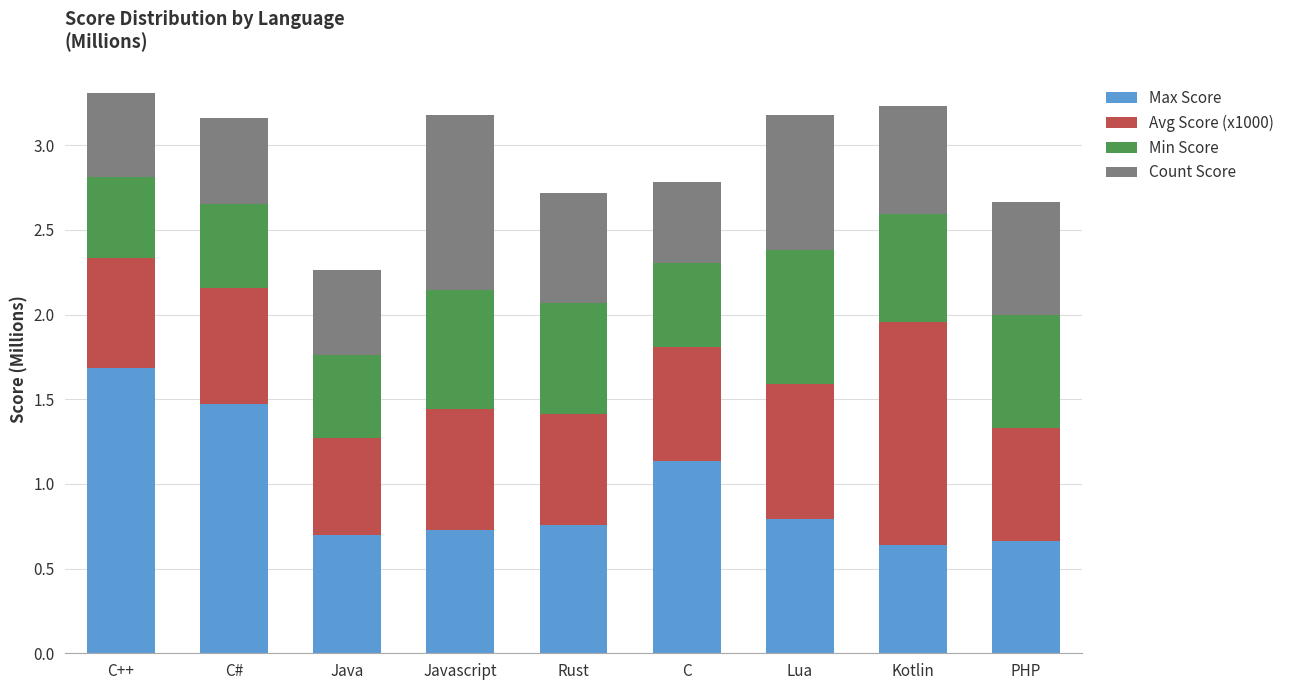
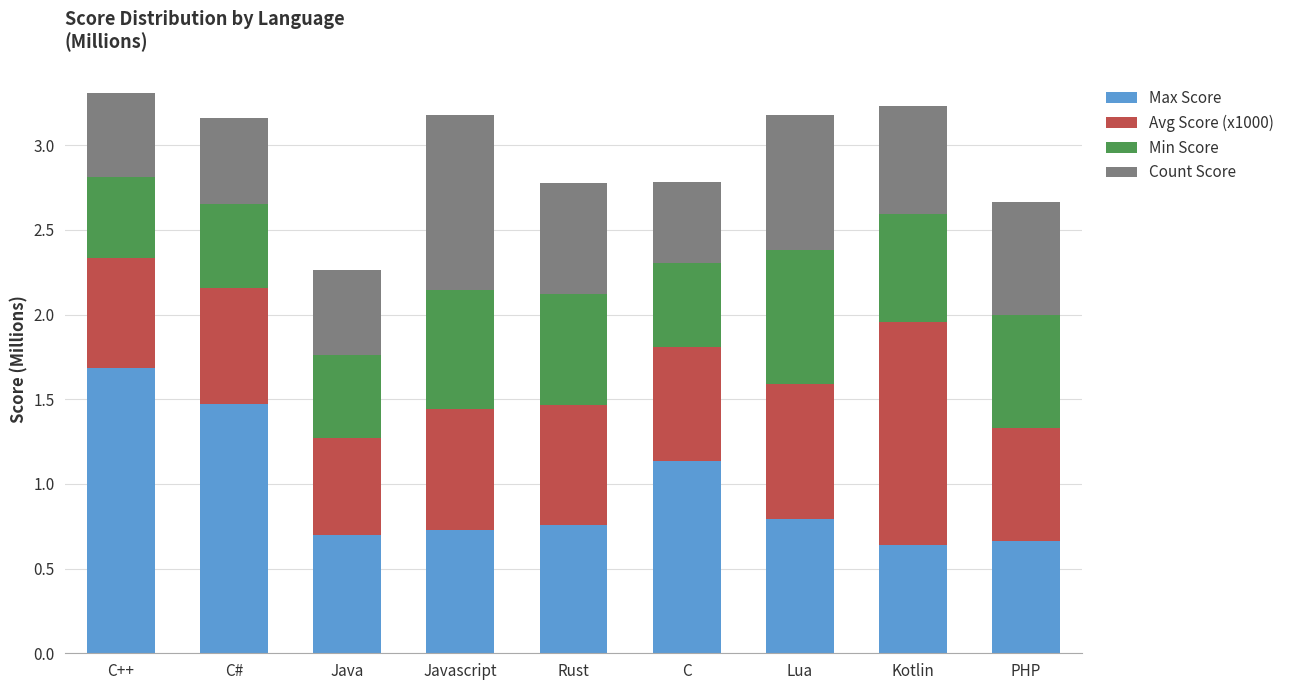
Avg Score (x1000), Rust: 0.65 -> 0.71
